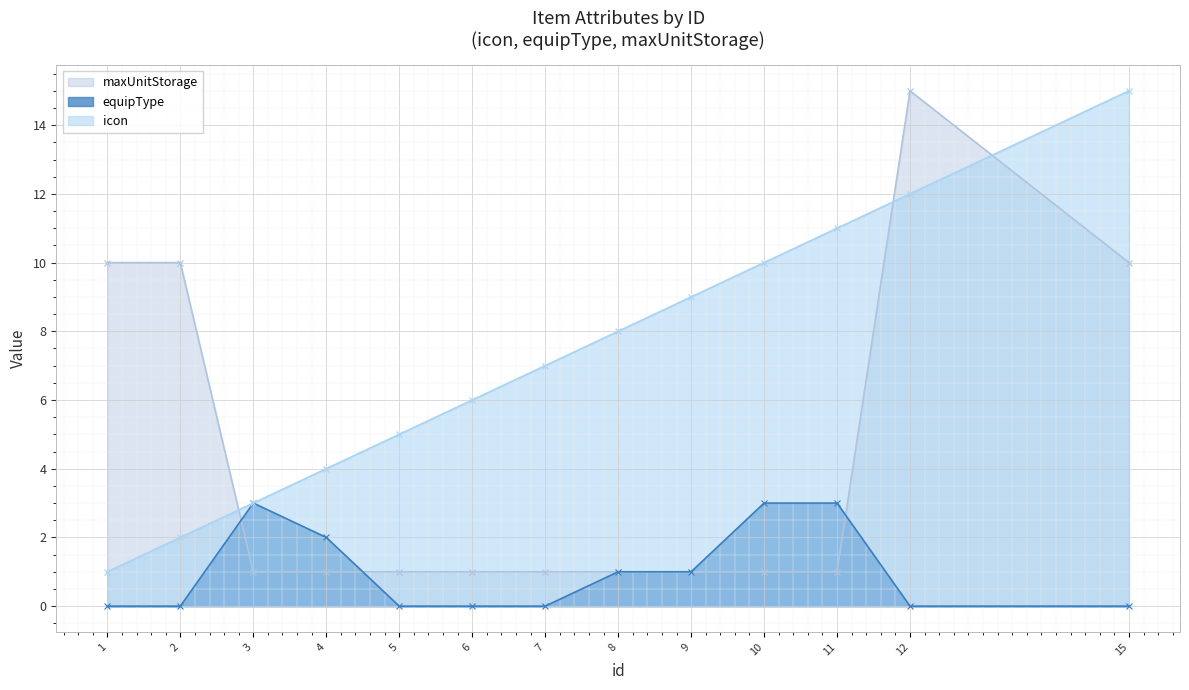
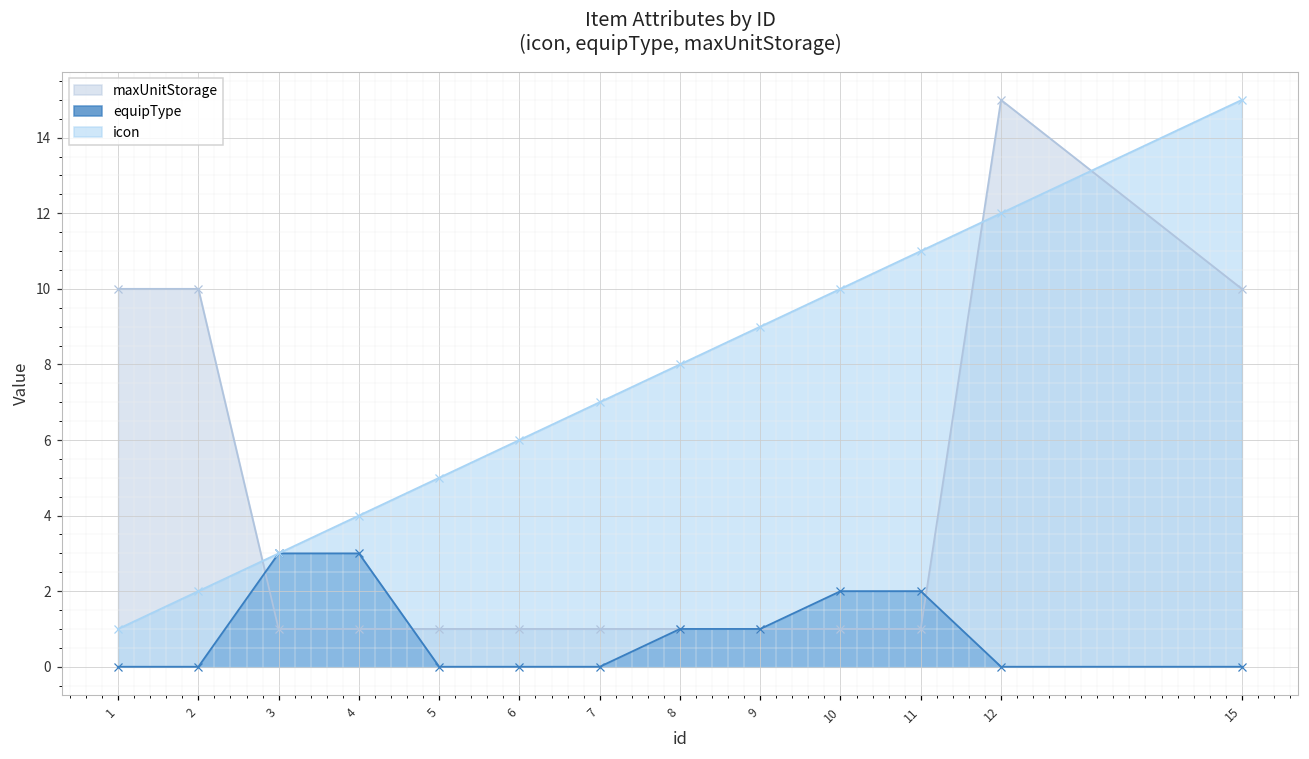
equipType, 4: 2 -> 3
equipType, 10: 3 -> 2
equipType, 11: 3 -> 2
